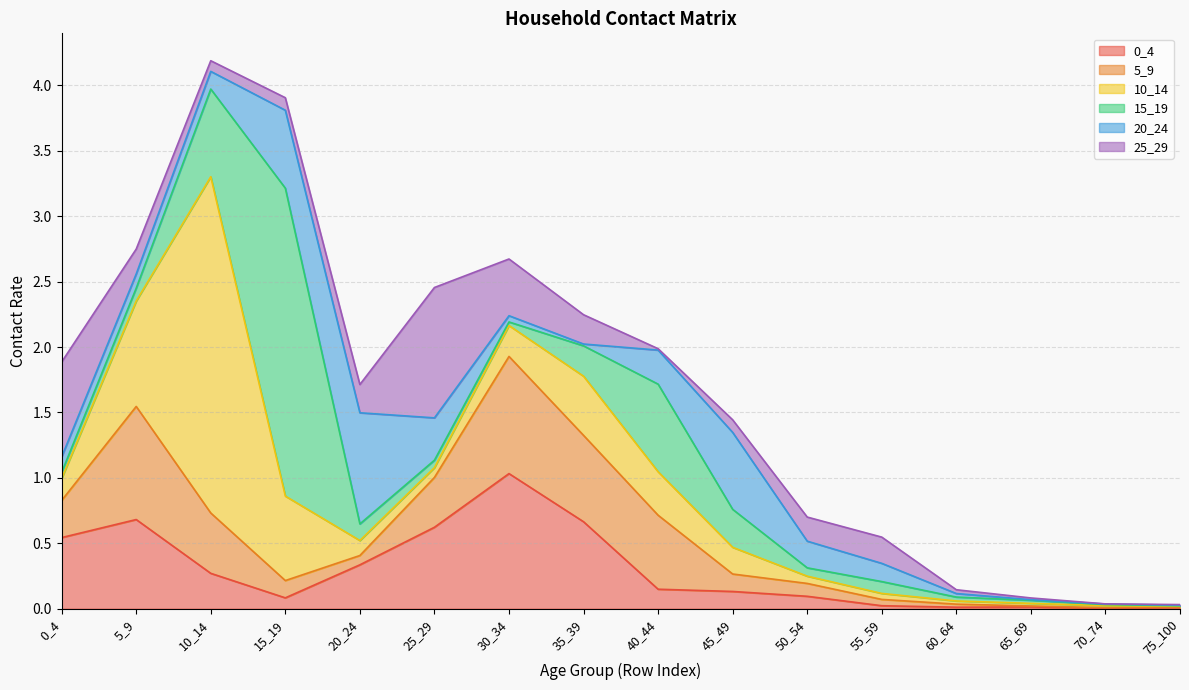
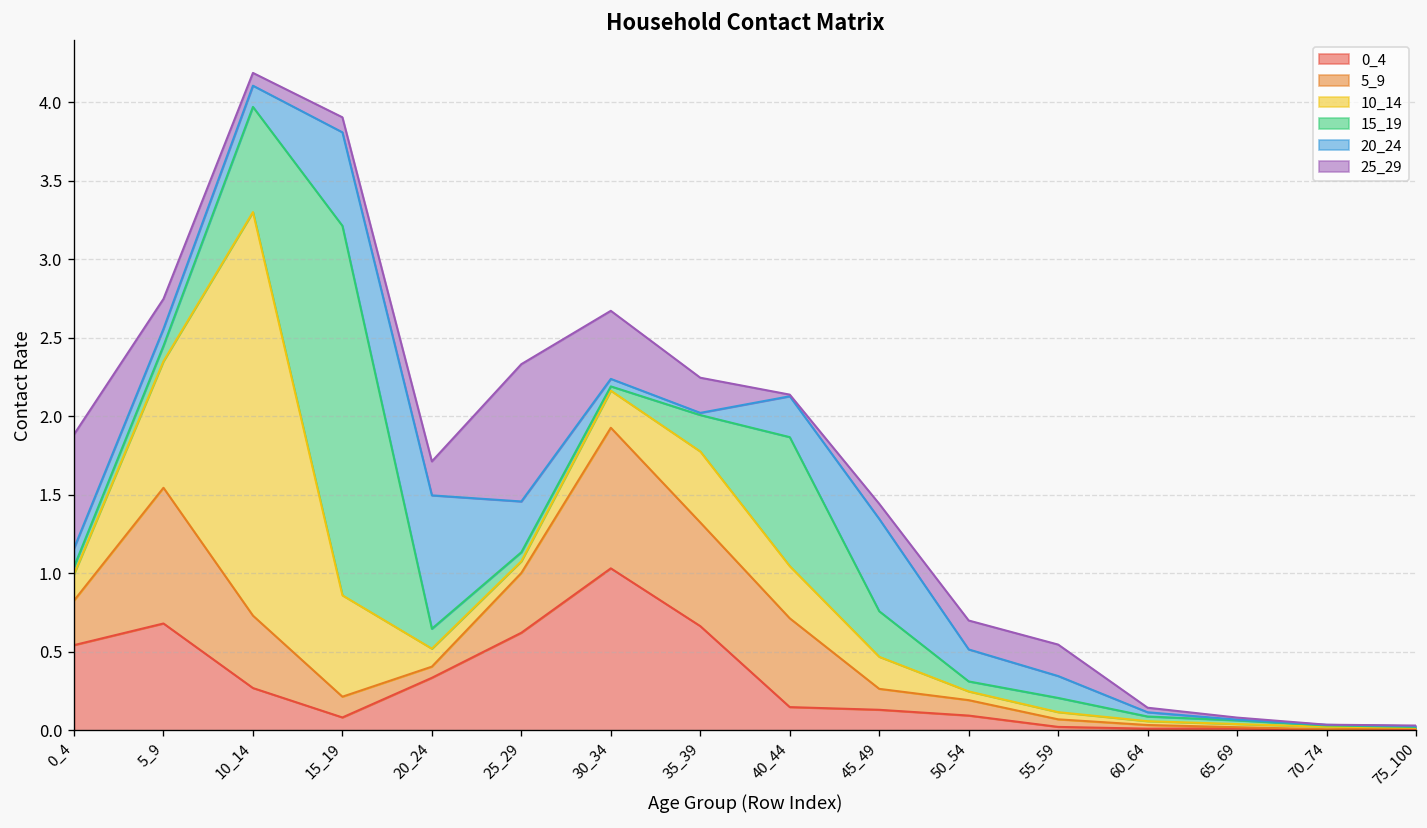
25_29, 25_29: 1.00 -> 0.87
15_19, 40_44: 0.67 -> 0.82
